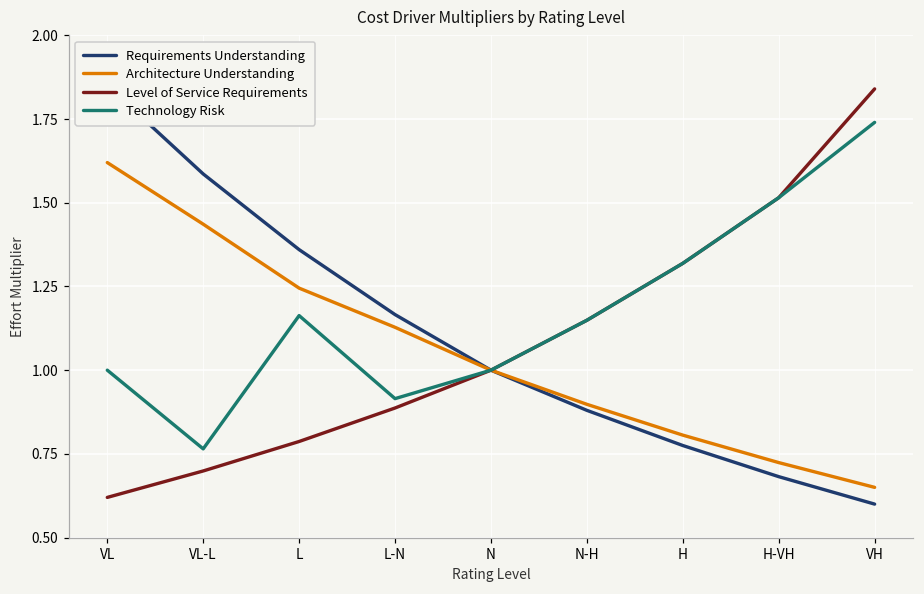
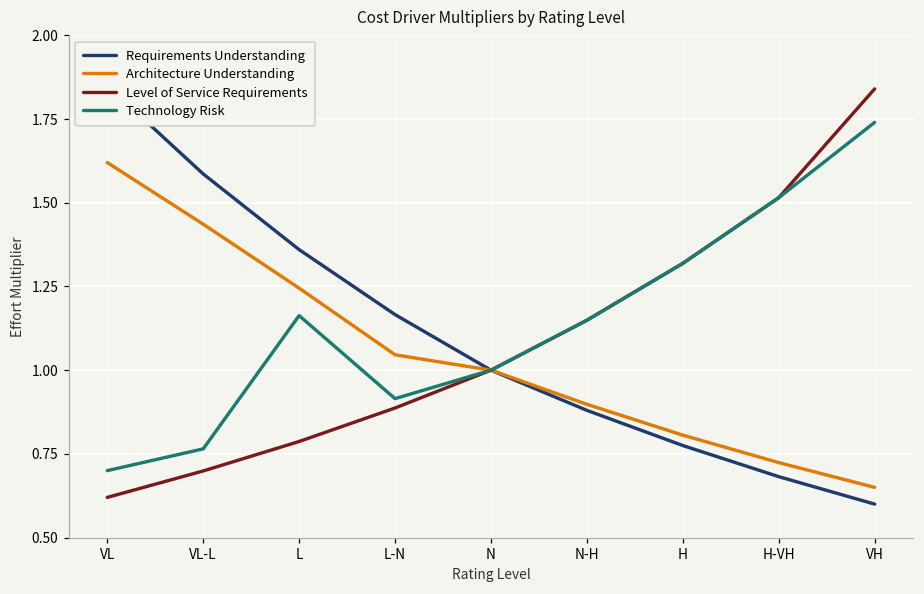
Technology Risk, VL: 1.0 -> 0.7
Architecture Understanding, L-N: 1.13 -> 1.05
